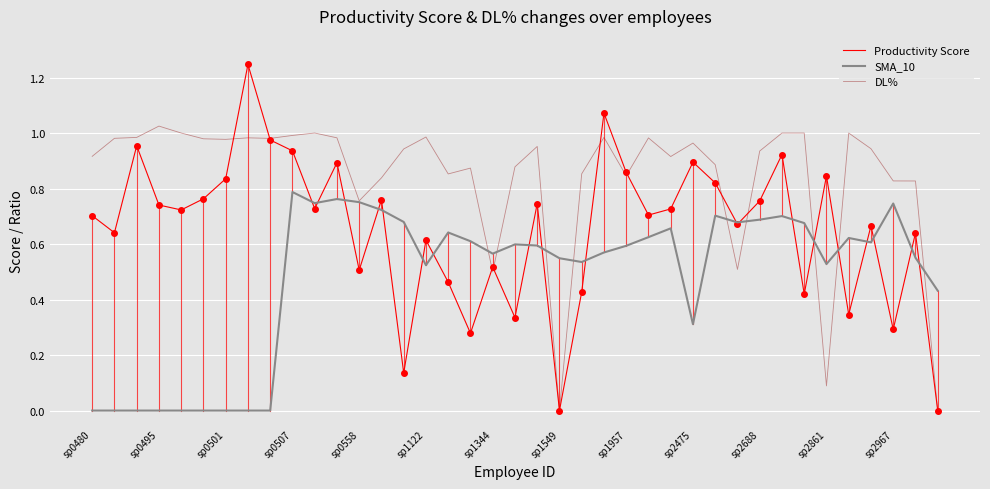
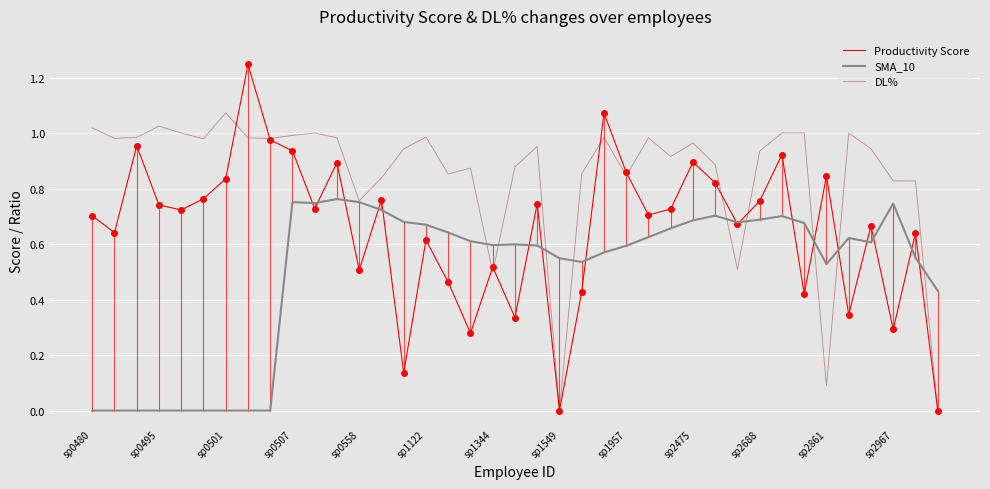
DL%, sp0480: 0.92 -> 1.02
DL%, sp0501: 0.98 -> 1.07
SMA_10, sp0507: 0.79 -> 0.75
SMA_10, sp1122: 0.52 -> 0.67
SMA_10, sp1344: 0.57 -> 0.60
SMA_10, sp2475: 0.31 -> 0.69
